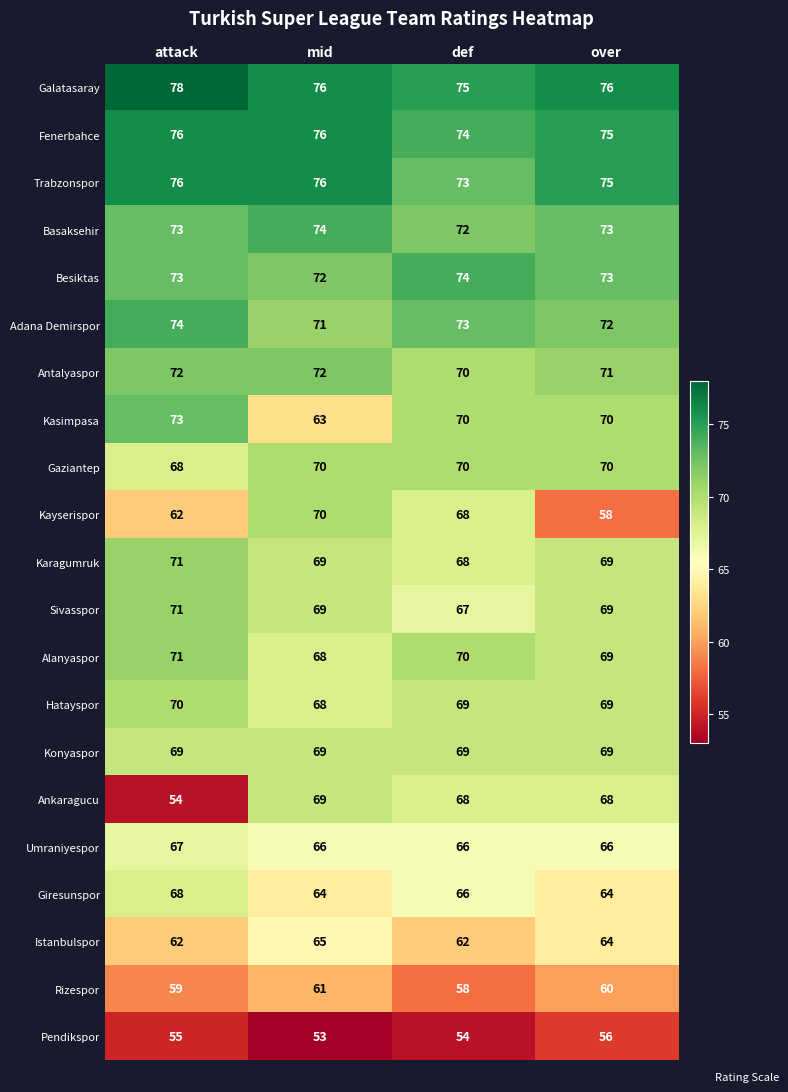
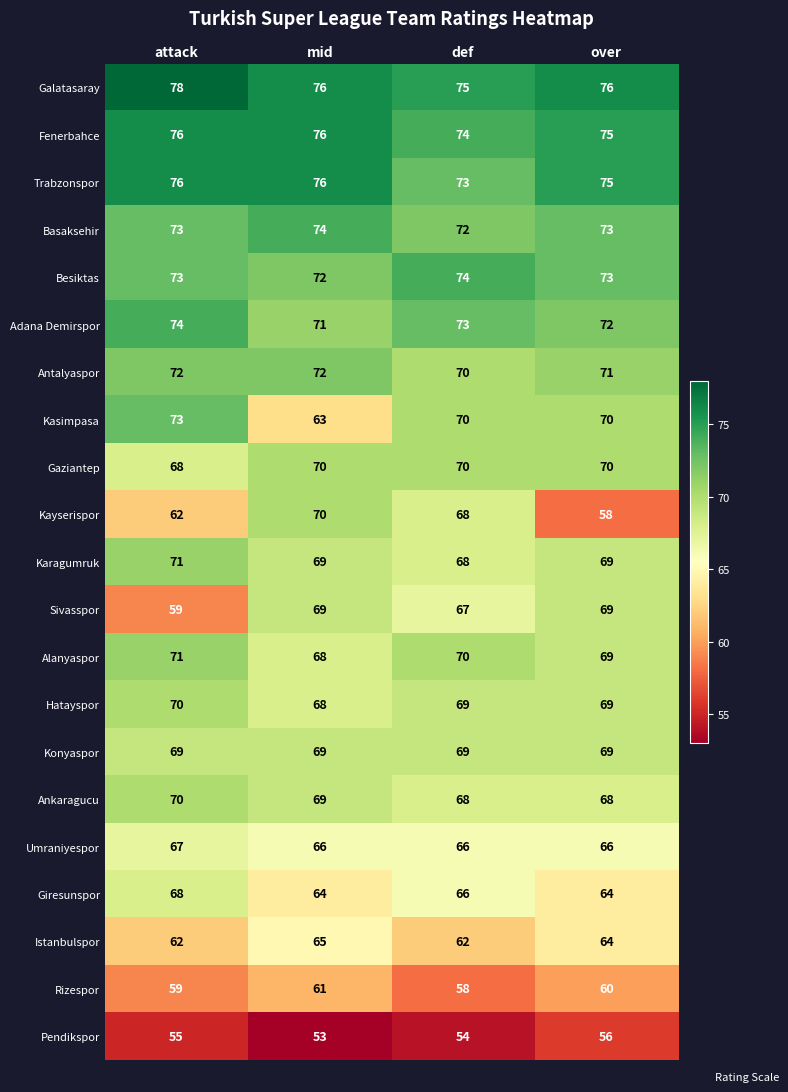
Sivasspor, attack: 71 -> 59
Ankaragucu, attack: 54 -> 70
